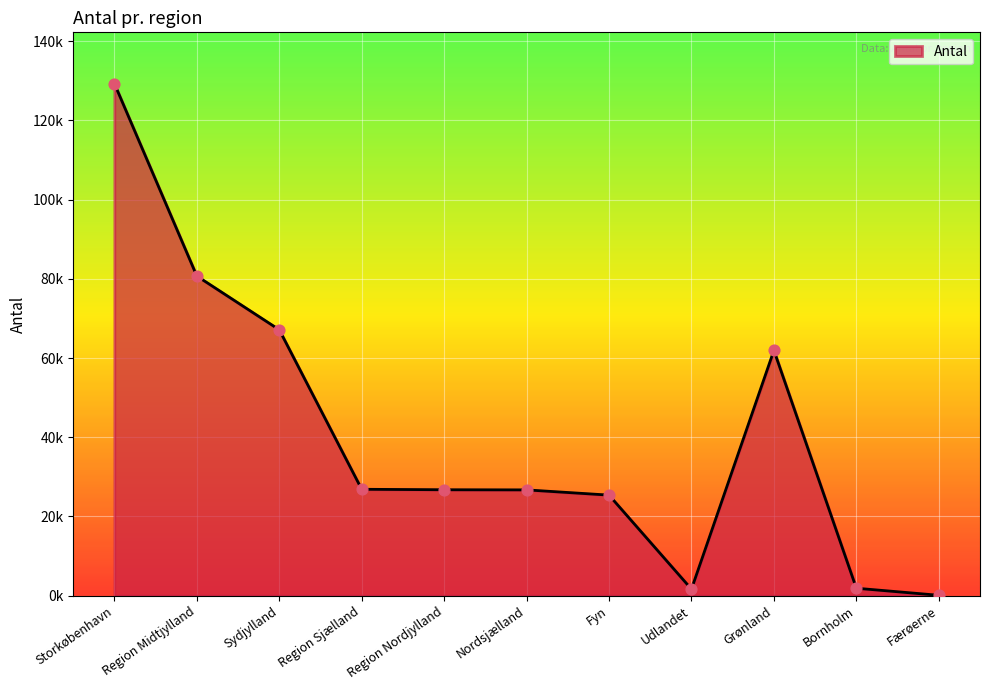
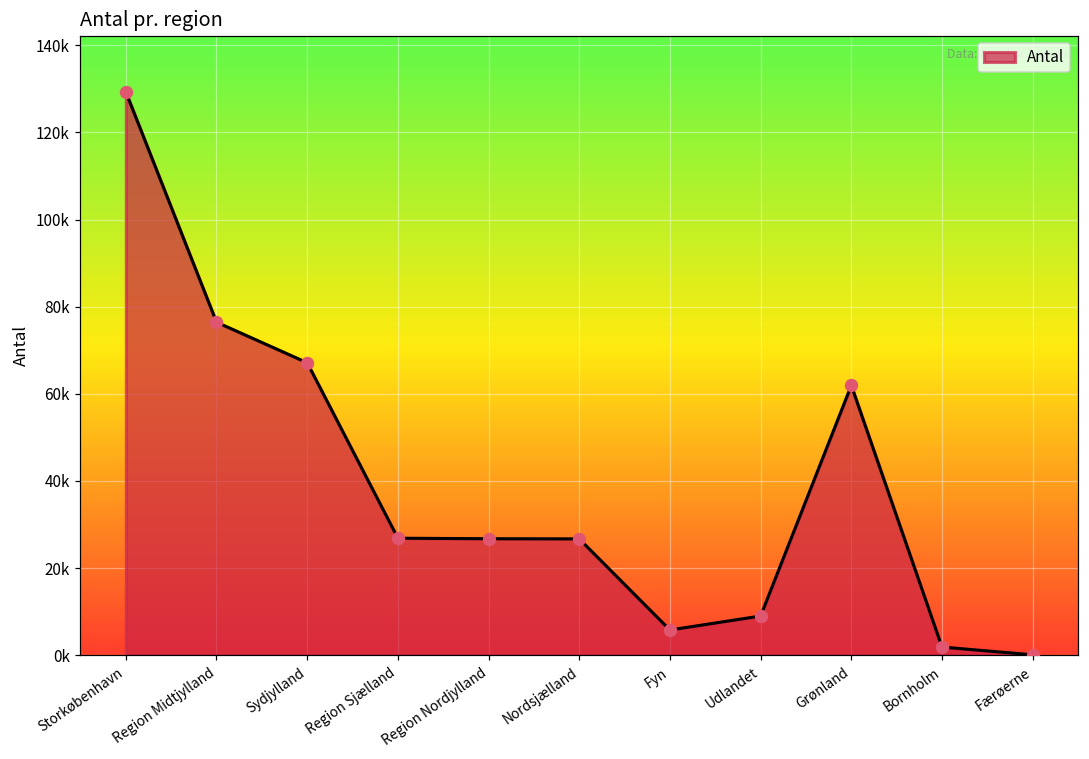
Region Midtjylland: 81000 -> 76000
Fyn: 25000 -> 6000
Udlandet: 2000 -> 9000
